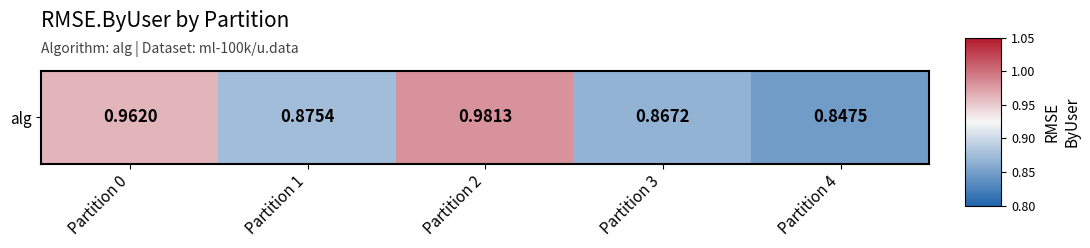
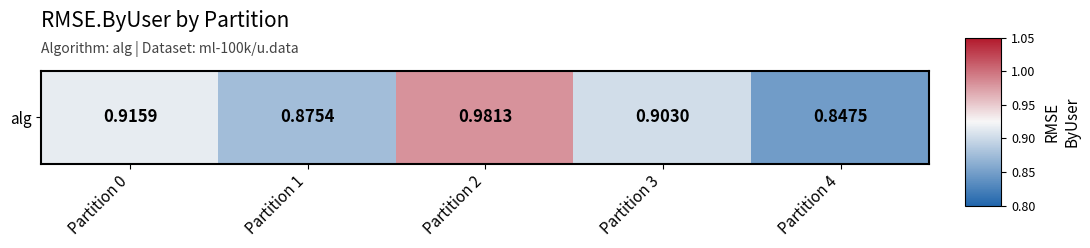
alg, Partition 0: 0.9620 -> 0.9159
alg, Partition 3: 0.8672 -> 0.9030
